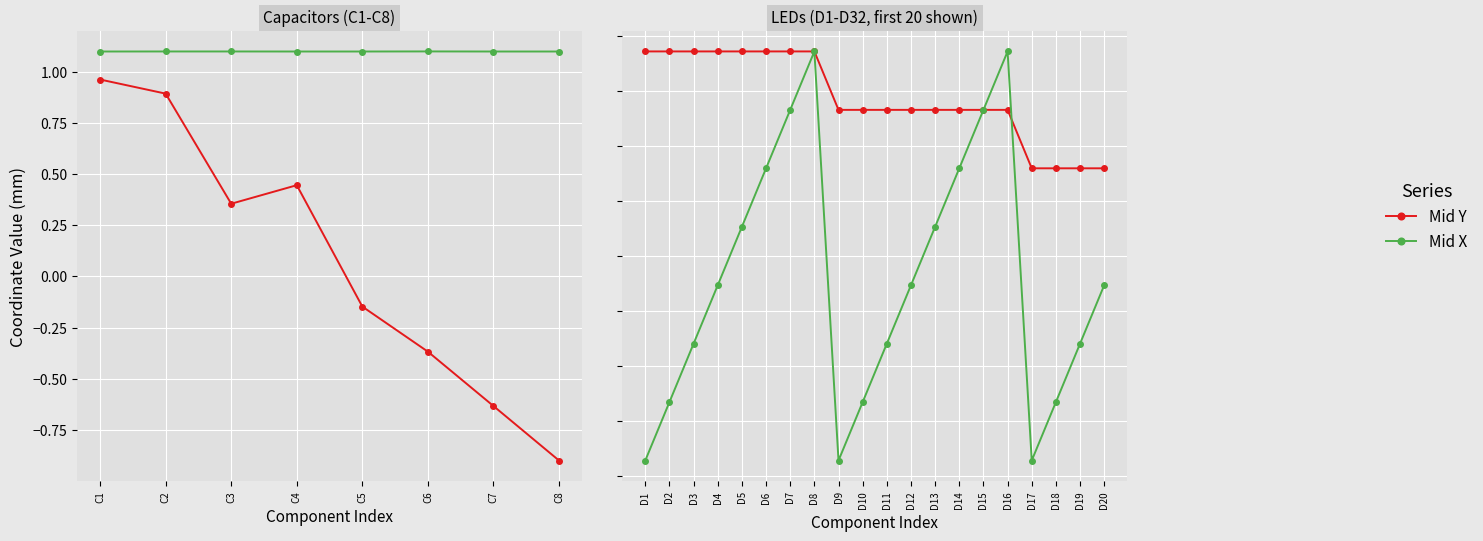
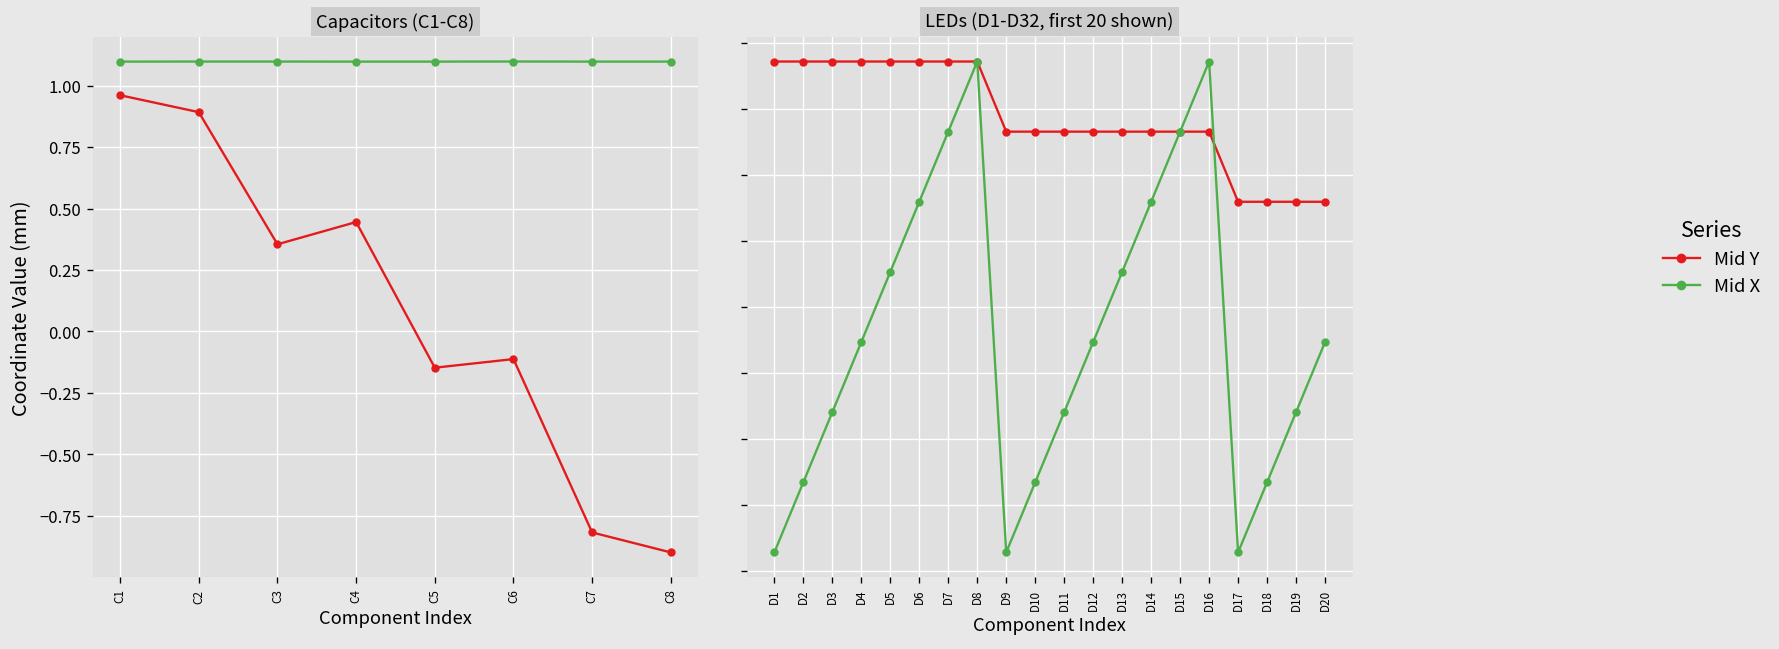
Capacitors (C1-C8), Mid Y, C6: -0.37 -> -0.11
Capacitors (C1-C8), Mid Y, C7: -0.63 -> -0.82
